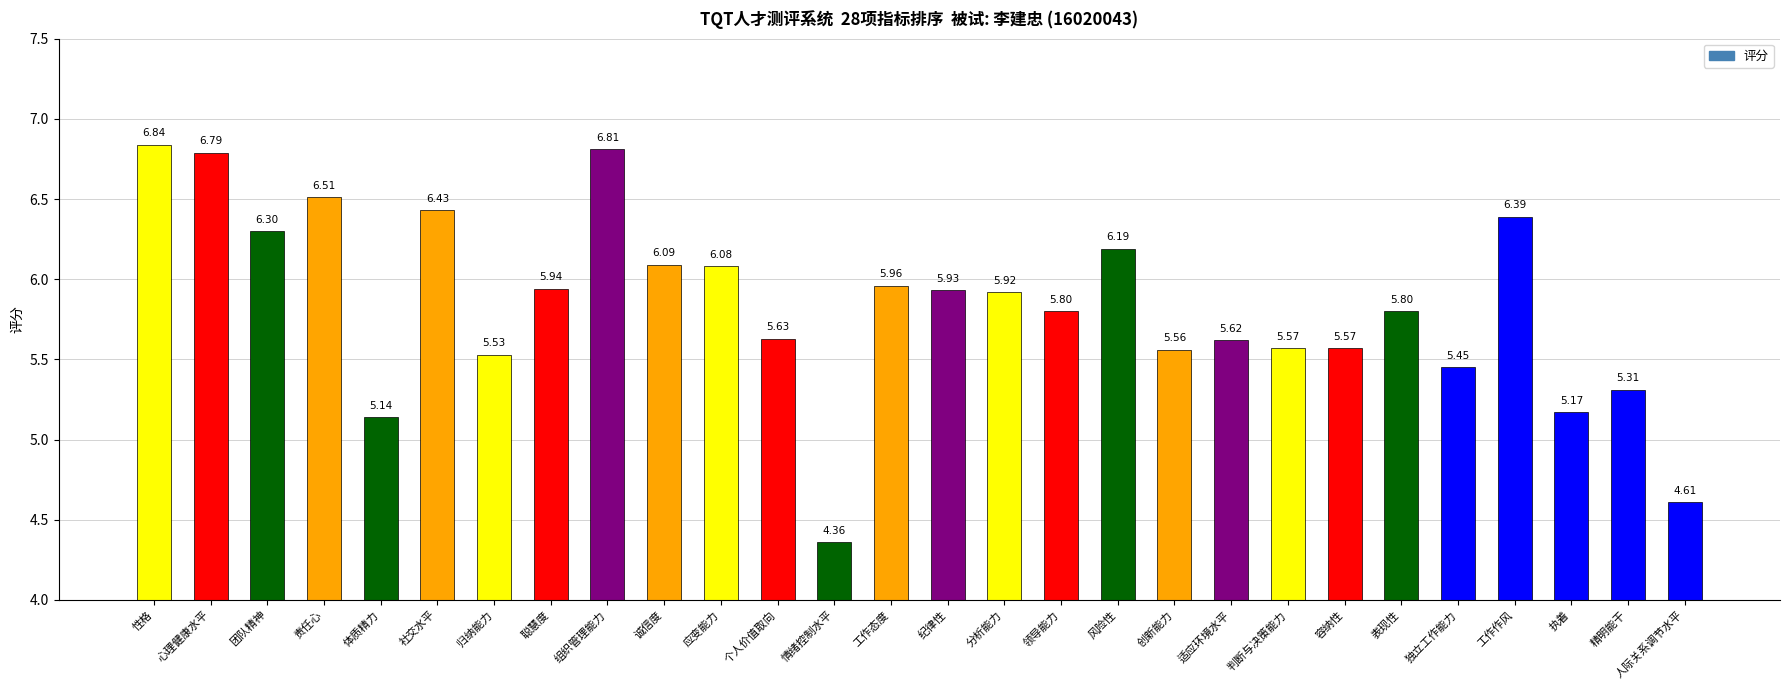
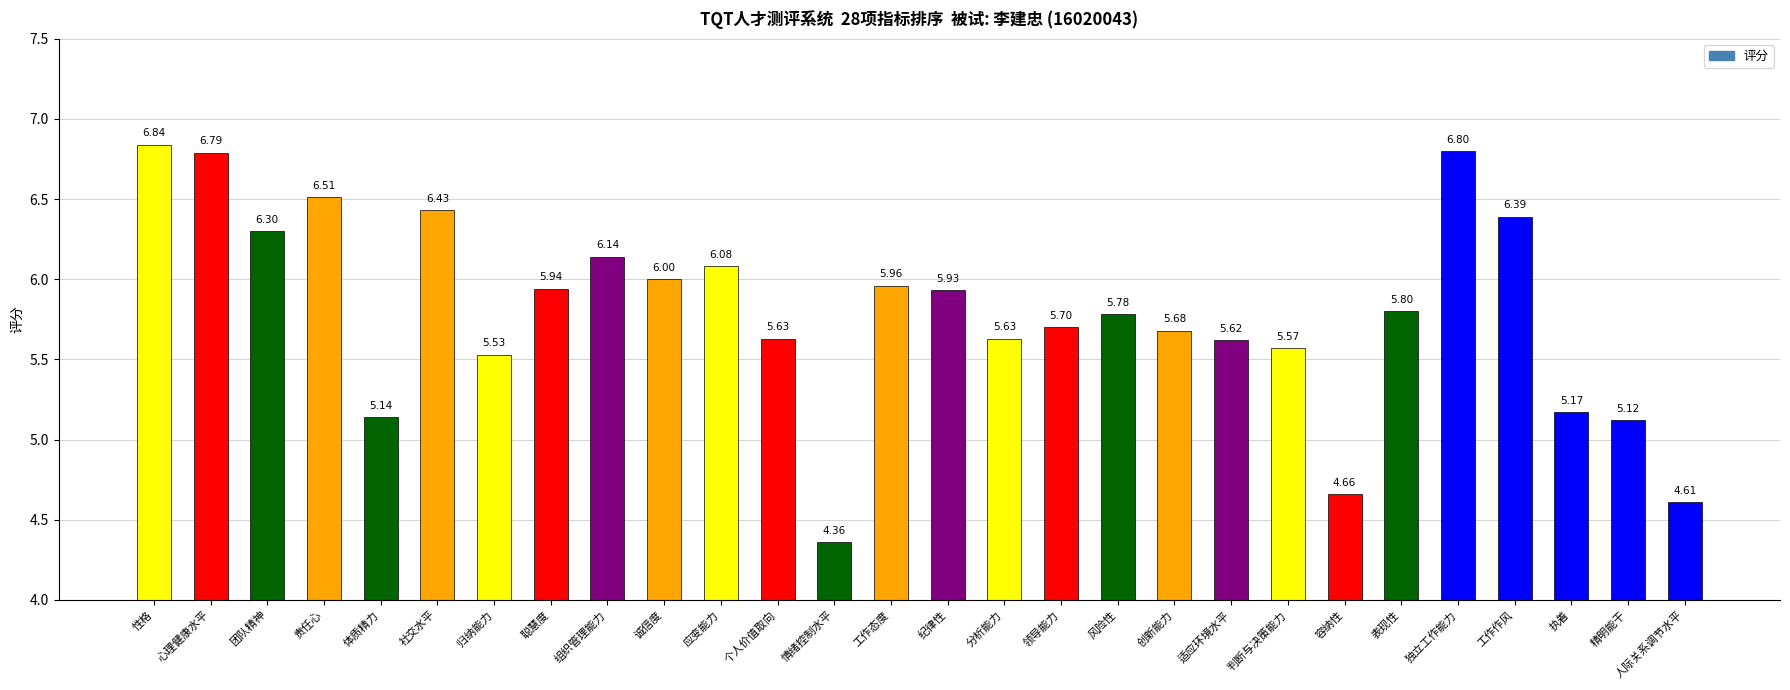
组织管理能力: 6.81 -> 6.14
诚信度: 6.09 -> 6.00
分析能力: 5.92 -> 5.63
领导能力: 5.80 -> 5.70
风险性: 6.19 -> 5.78
创新能力: 5.56 -> 5.68
容纳性: 5.57 -> 4.66
独立工作能力: 5.45 -> 6.80
精明能干: 5.31 -> 5.12
